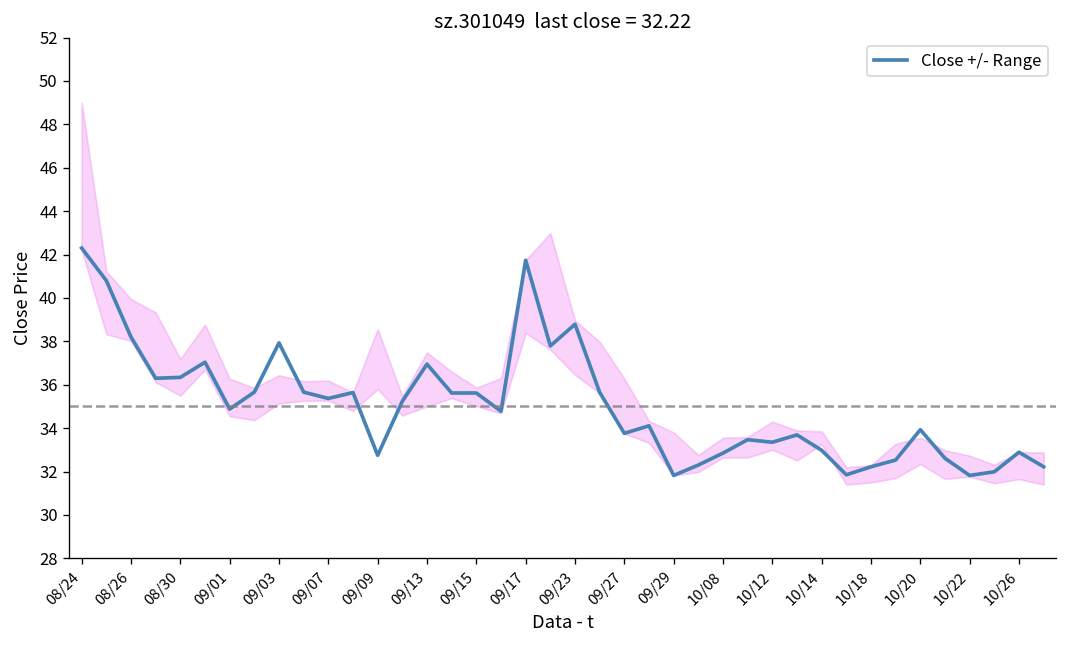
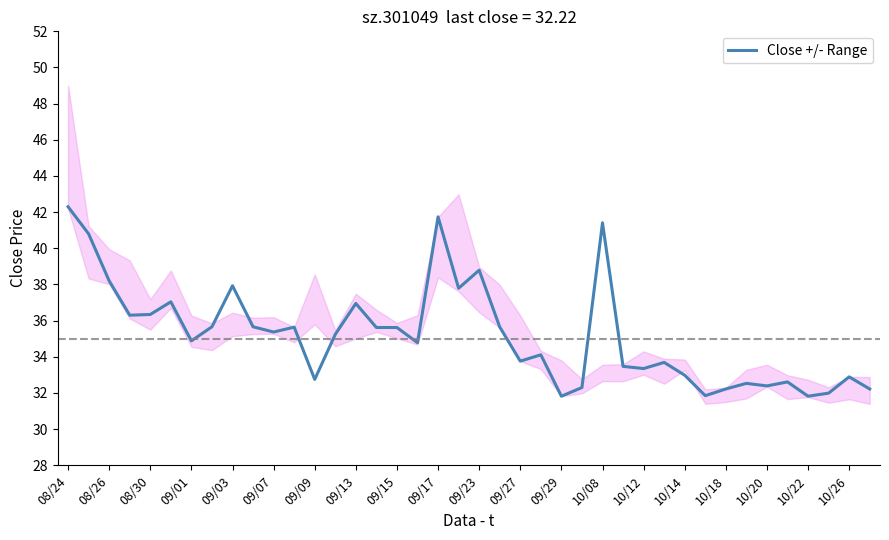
Close +/- Range, 10/08: 32.9 -> 41.4
Close +/- Range, 10/20: 33.9 -> 32.4
